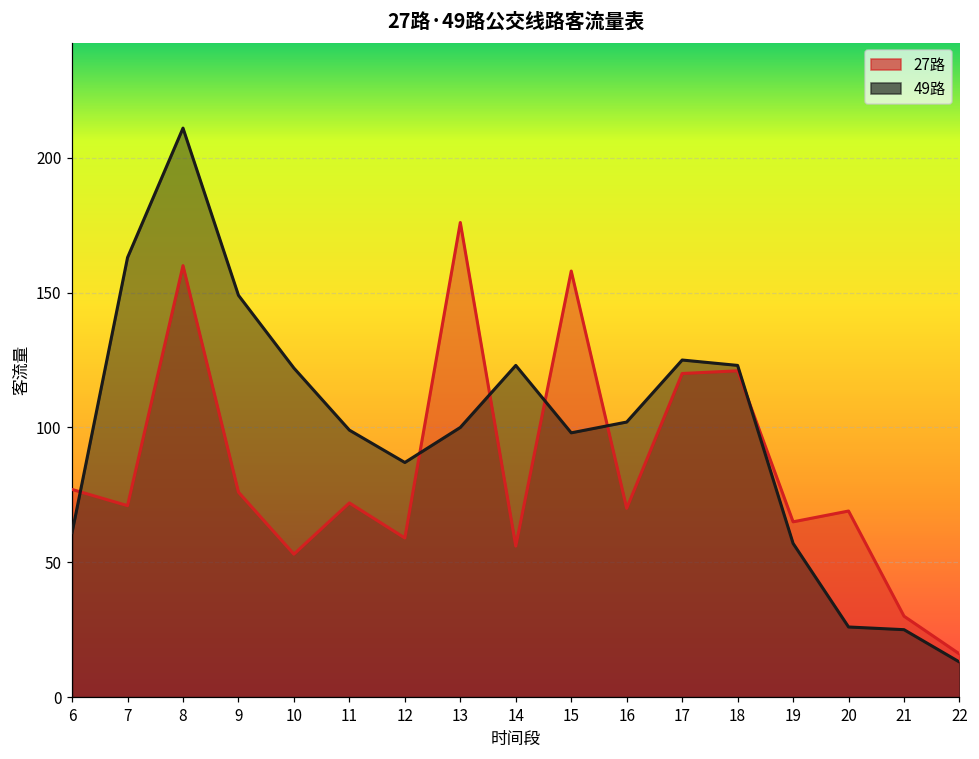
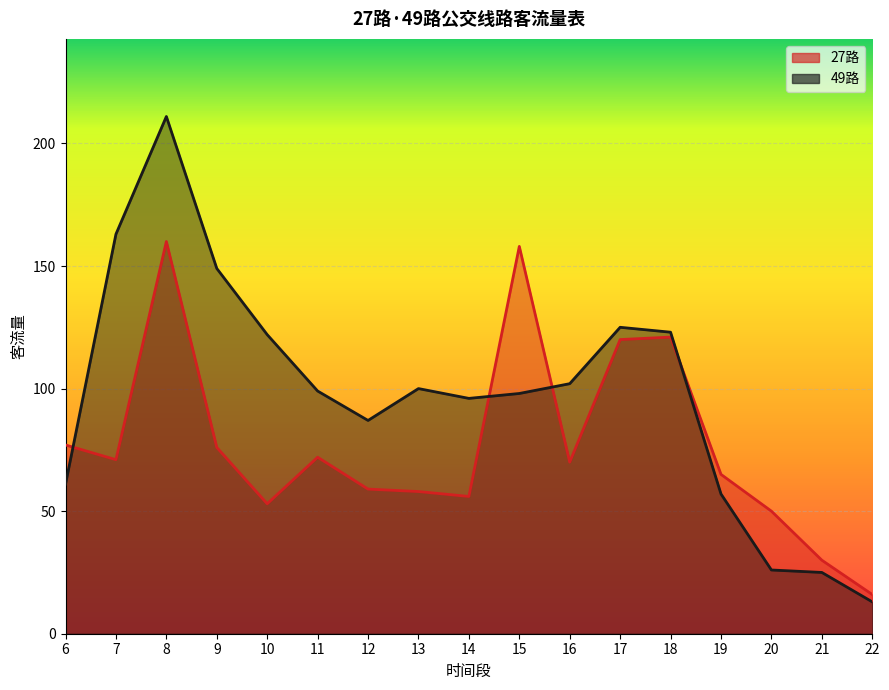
27路, 13: 176 -> 58
49路, 14: 123 -> 96
27路, 20: 69 -> 50
